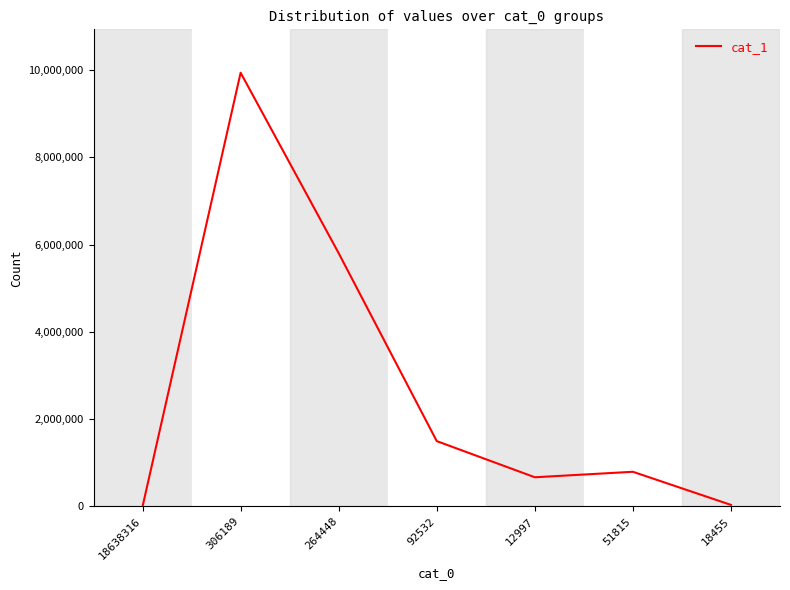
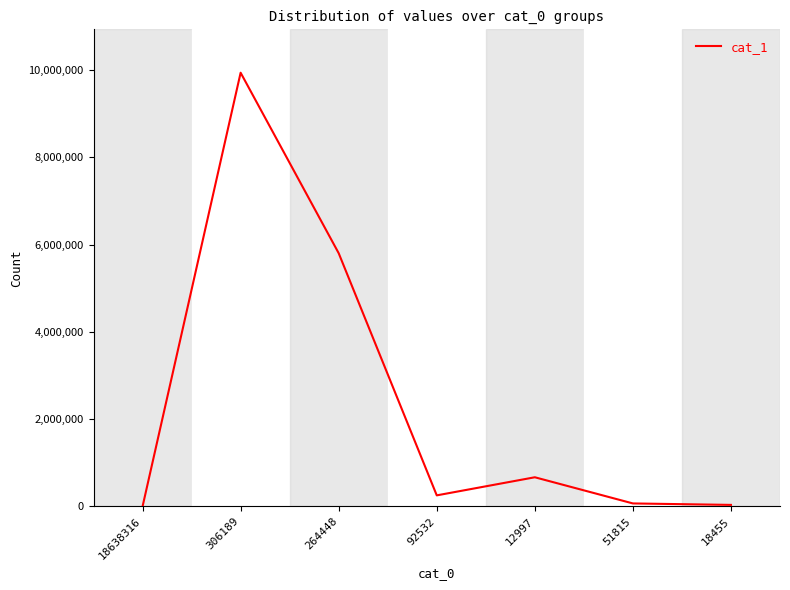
92532: 1,500,000 -> 300,000
51815: 800,000 -> 100,000
